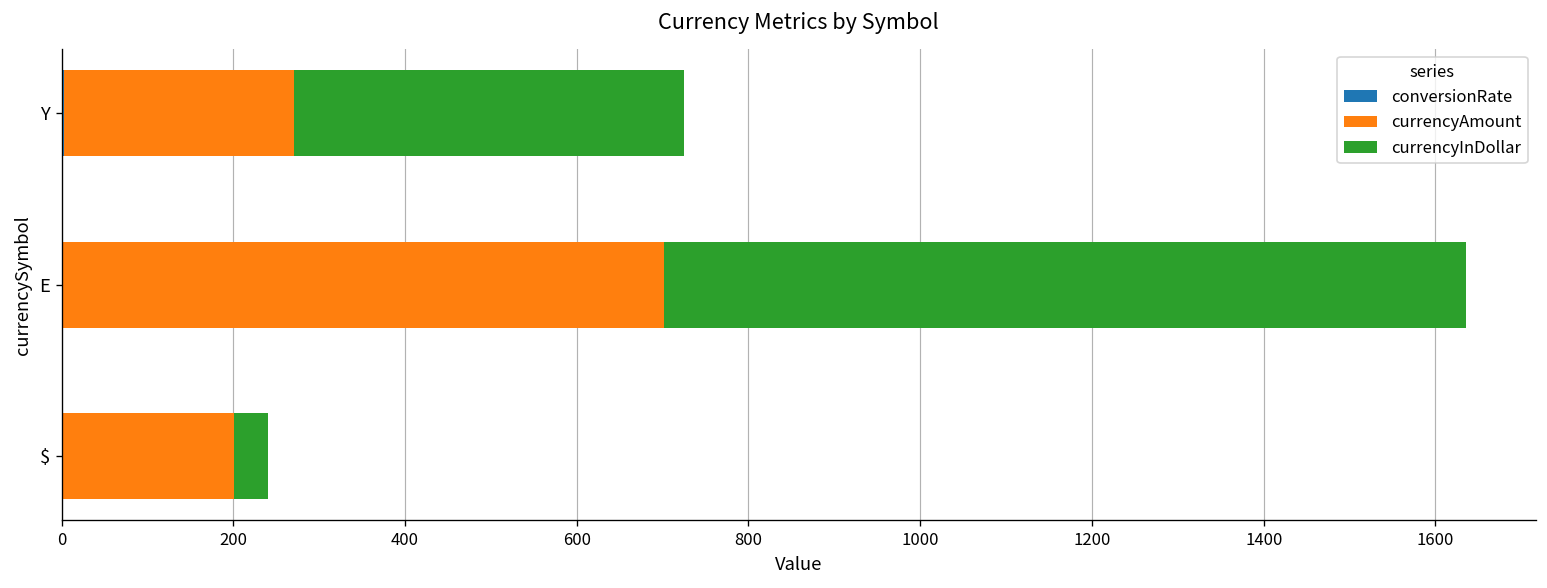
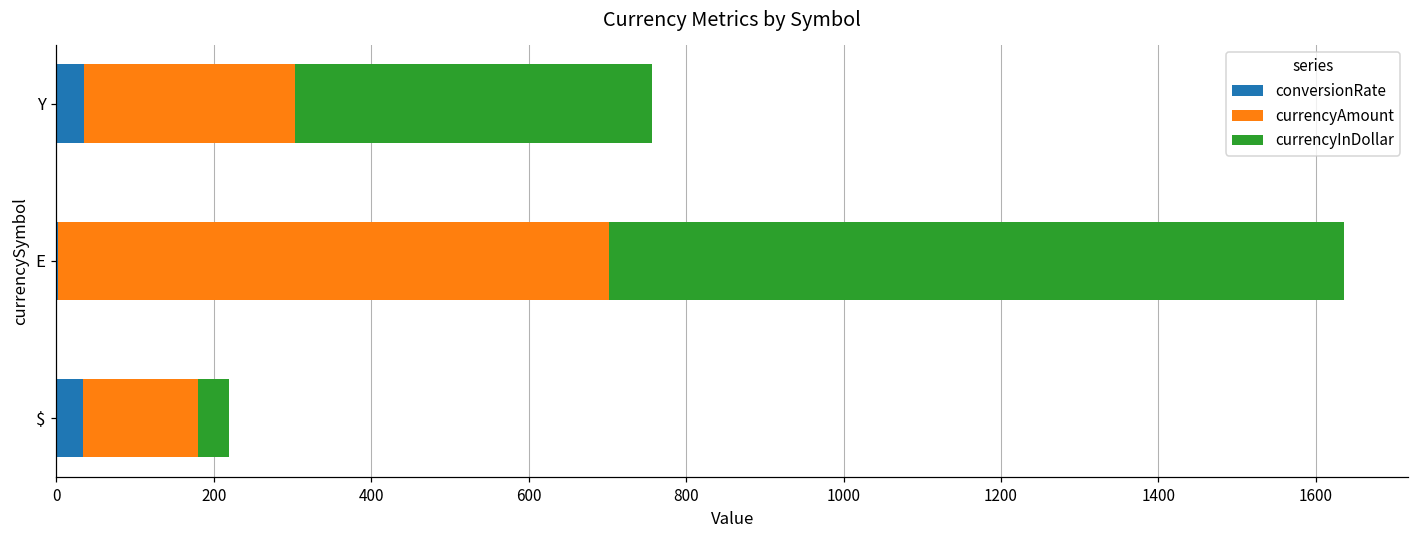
conversionRate, Y: 0 -> 40
conversionRate, $: 0 -> 30
currencyAmount, $: 200 -> 150
